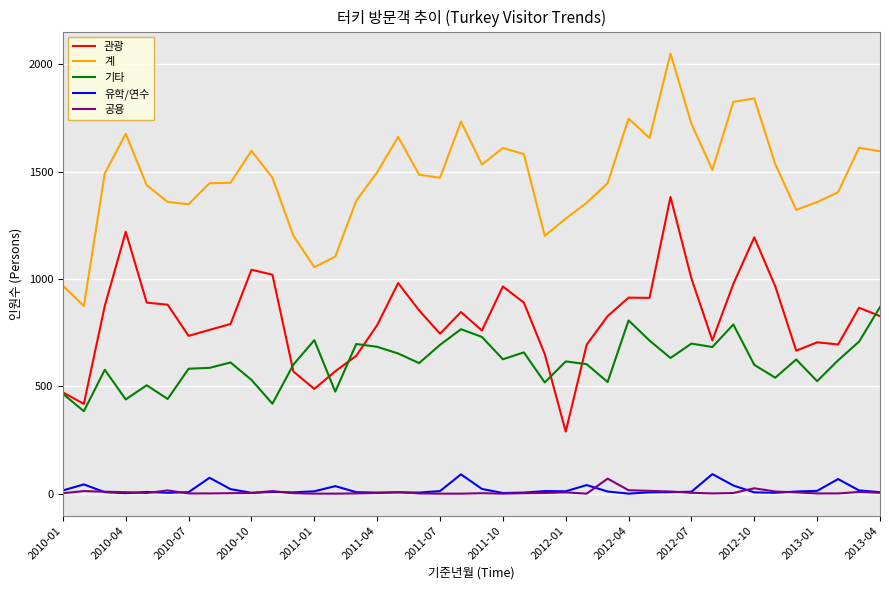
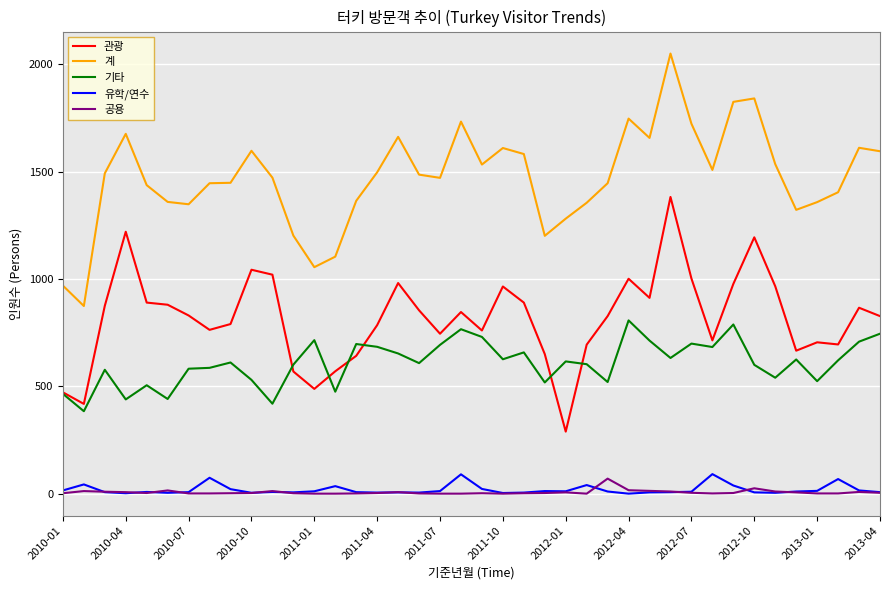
관광, 2010-07: 740 -> 830
관광, 2012-04: 910 -> 1000
기타, 2013-04: 870 -> 750
